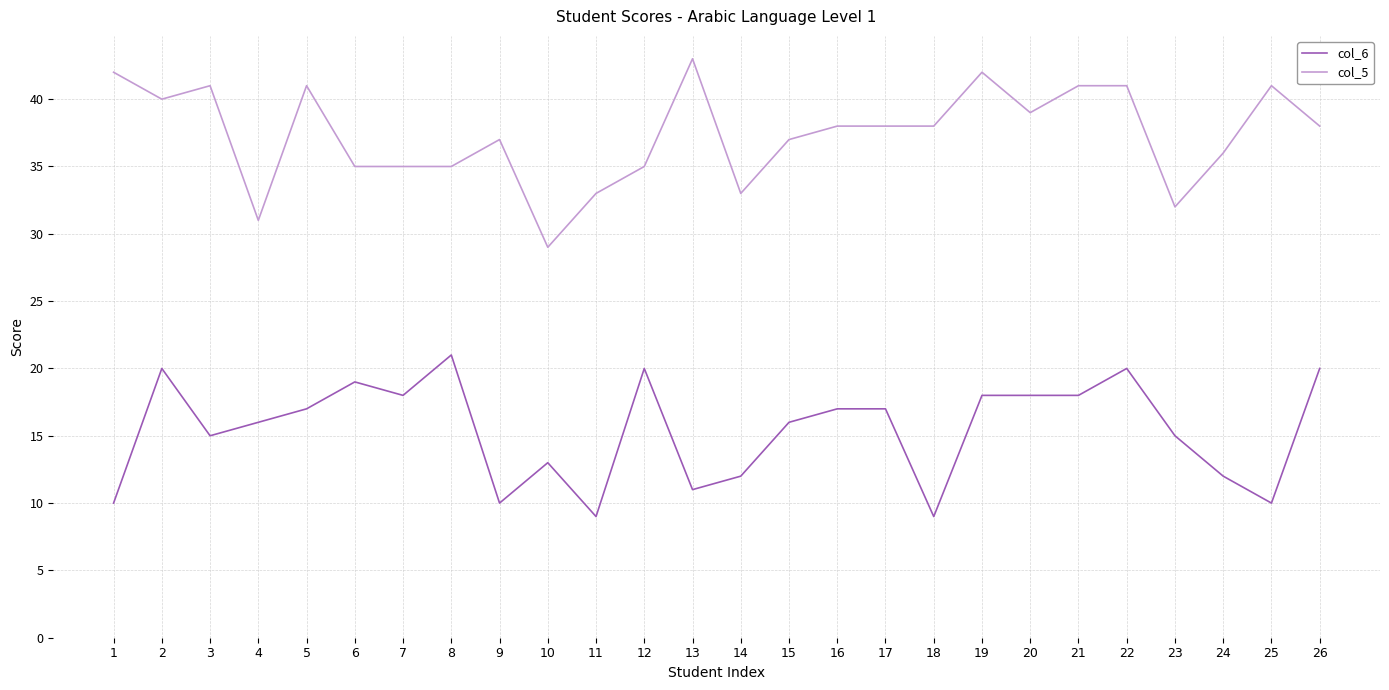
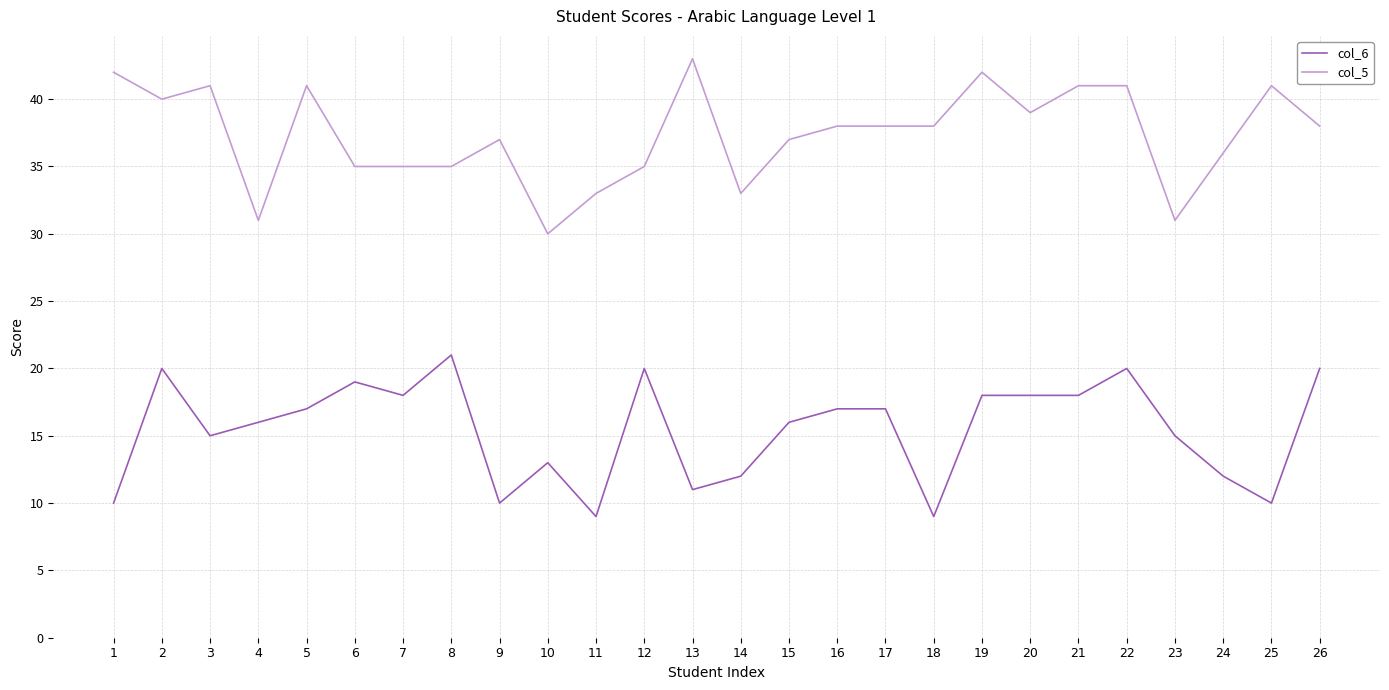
col_5, 10: 29 -> 30
col_5, 23: 32 -> 31
